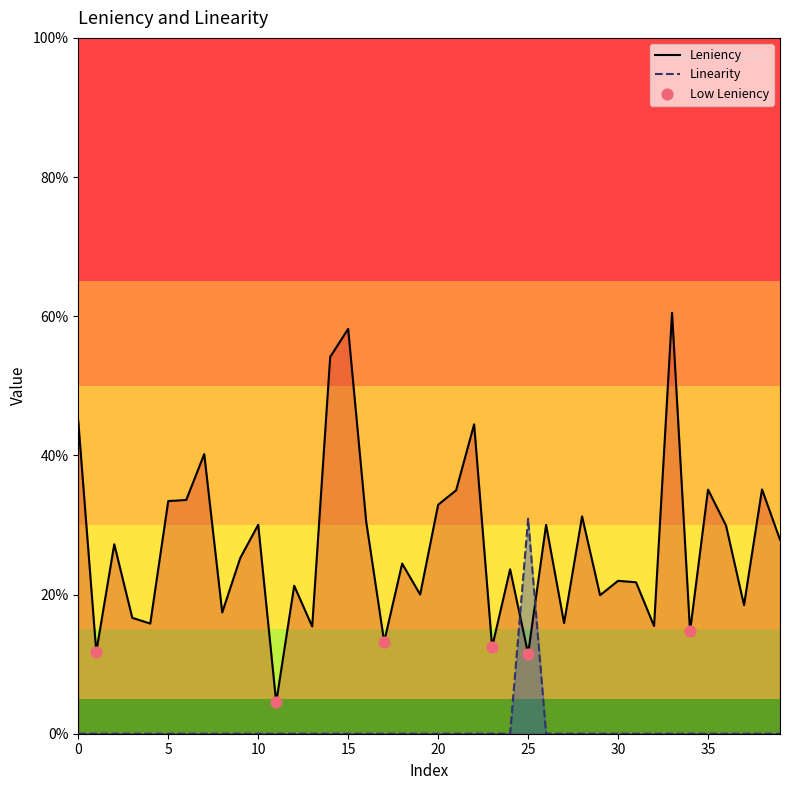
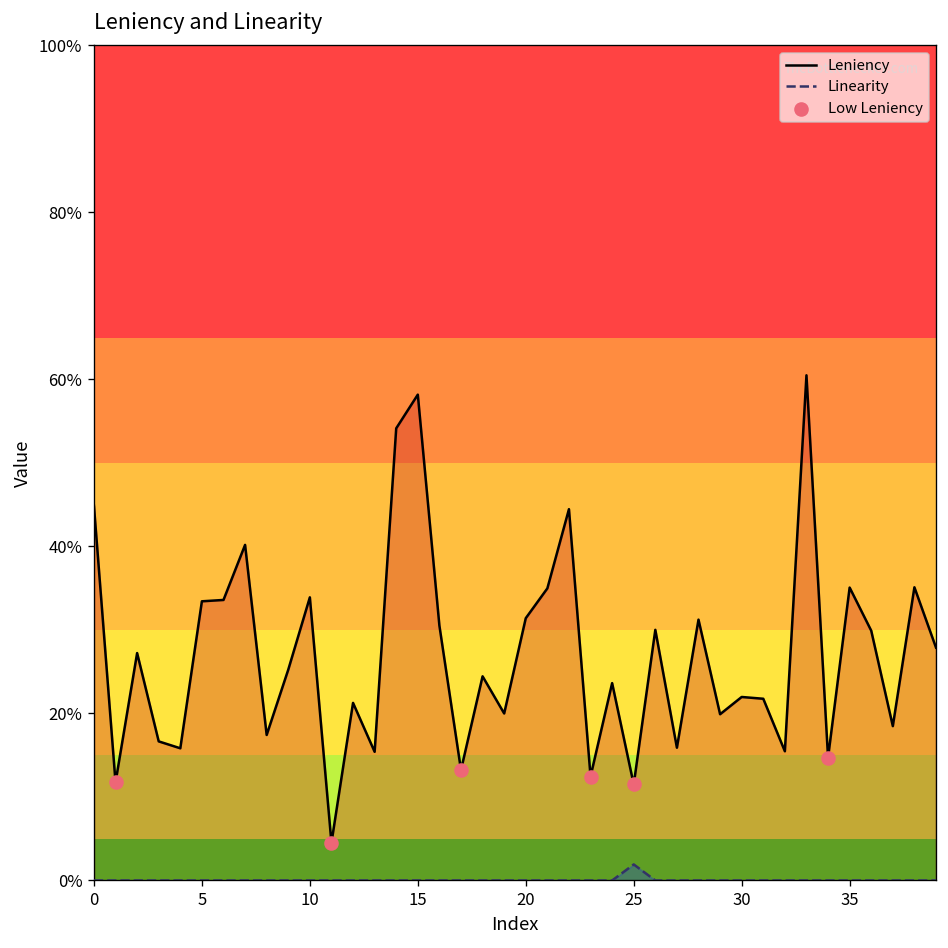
Leniency, 10: 30% -> 34%
Leniency, 20: 33% -> 31%
Linearity, 25: 31% -> 2%
